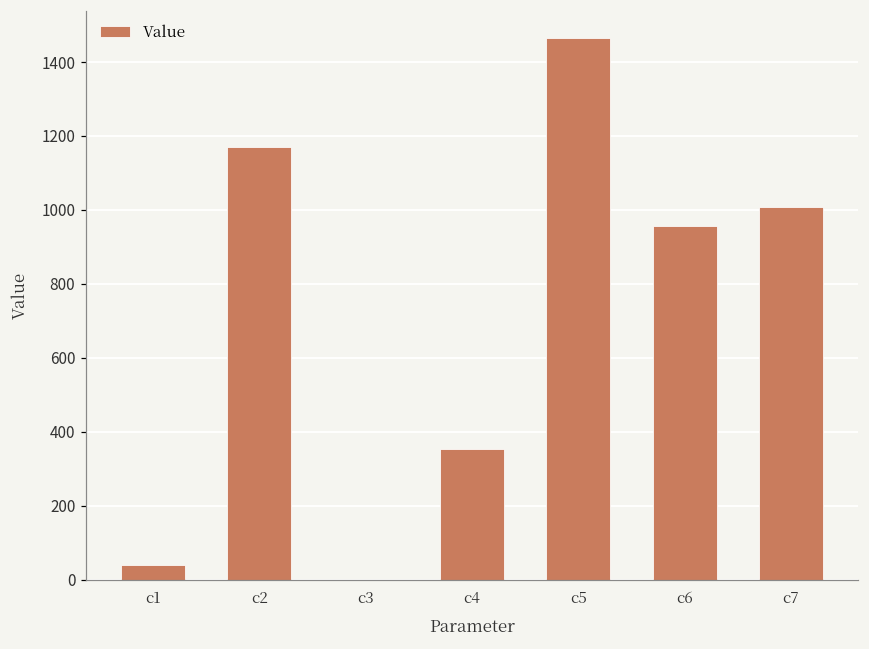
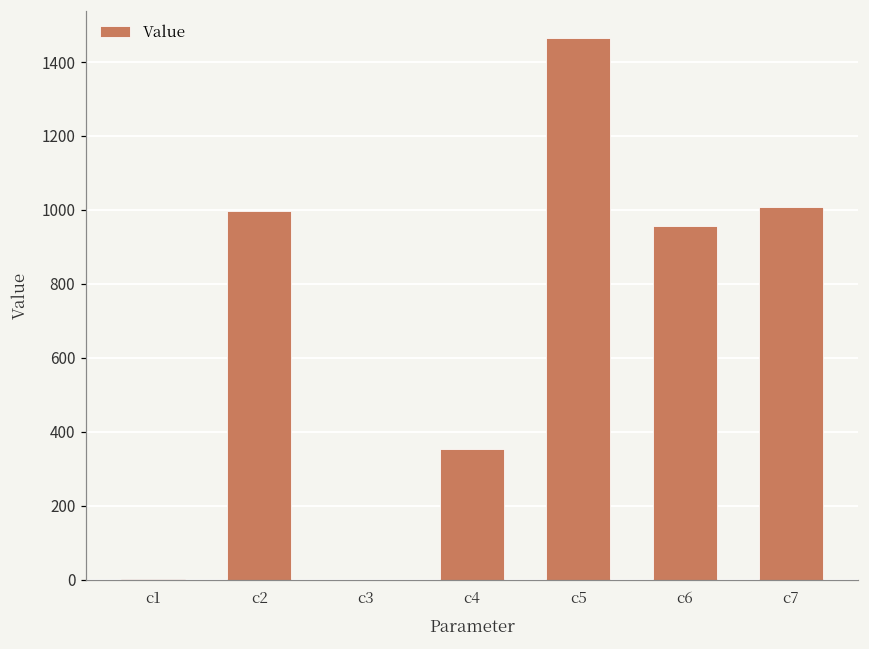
c1: 40 -> 0
c2: 1170 -> 1000
